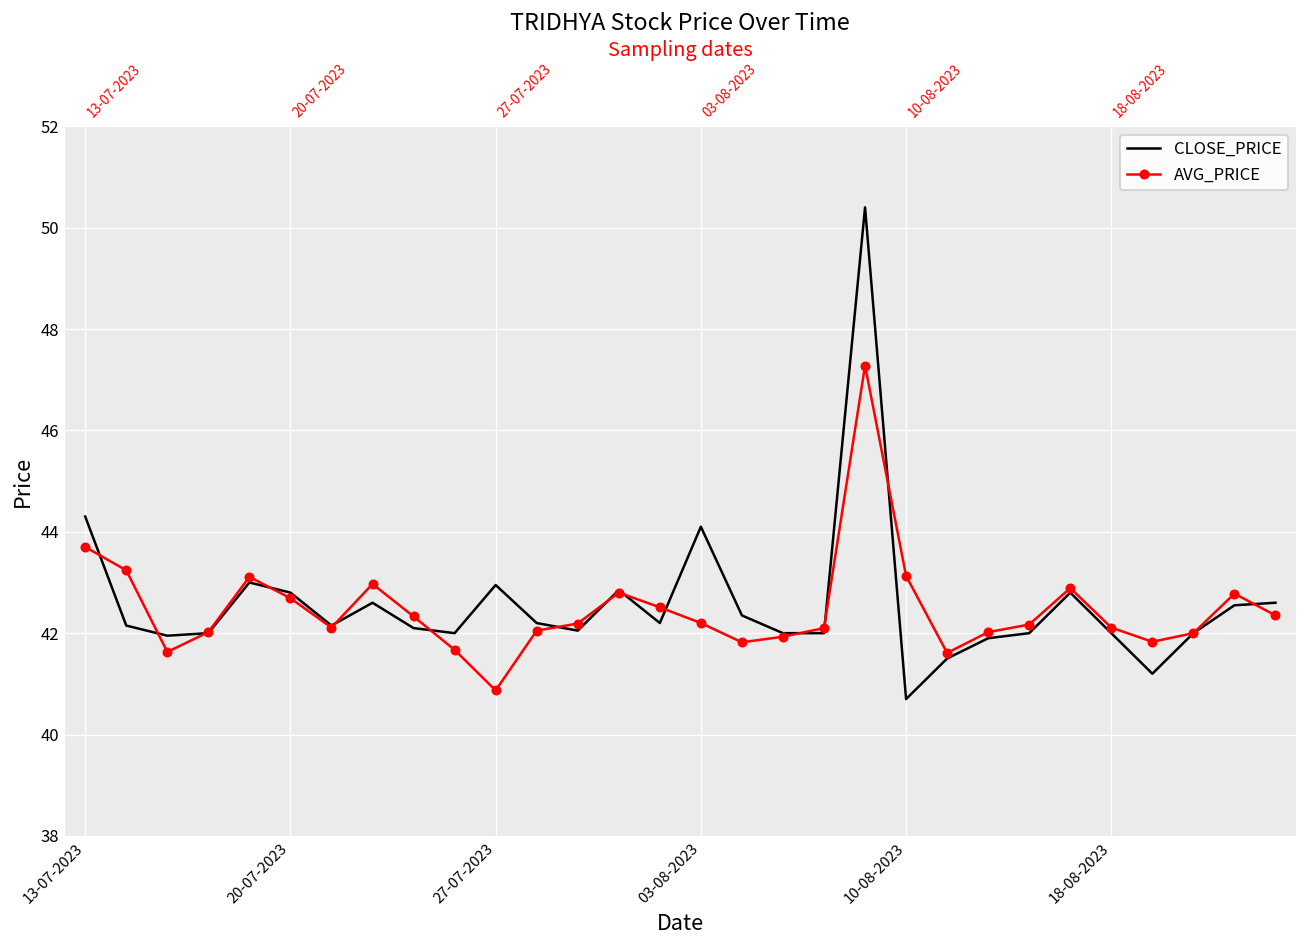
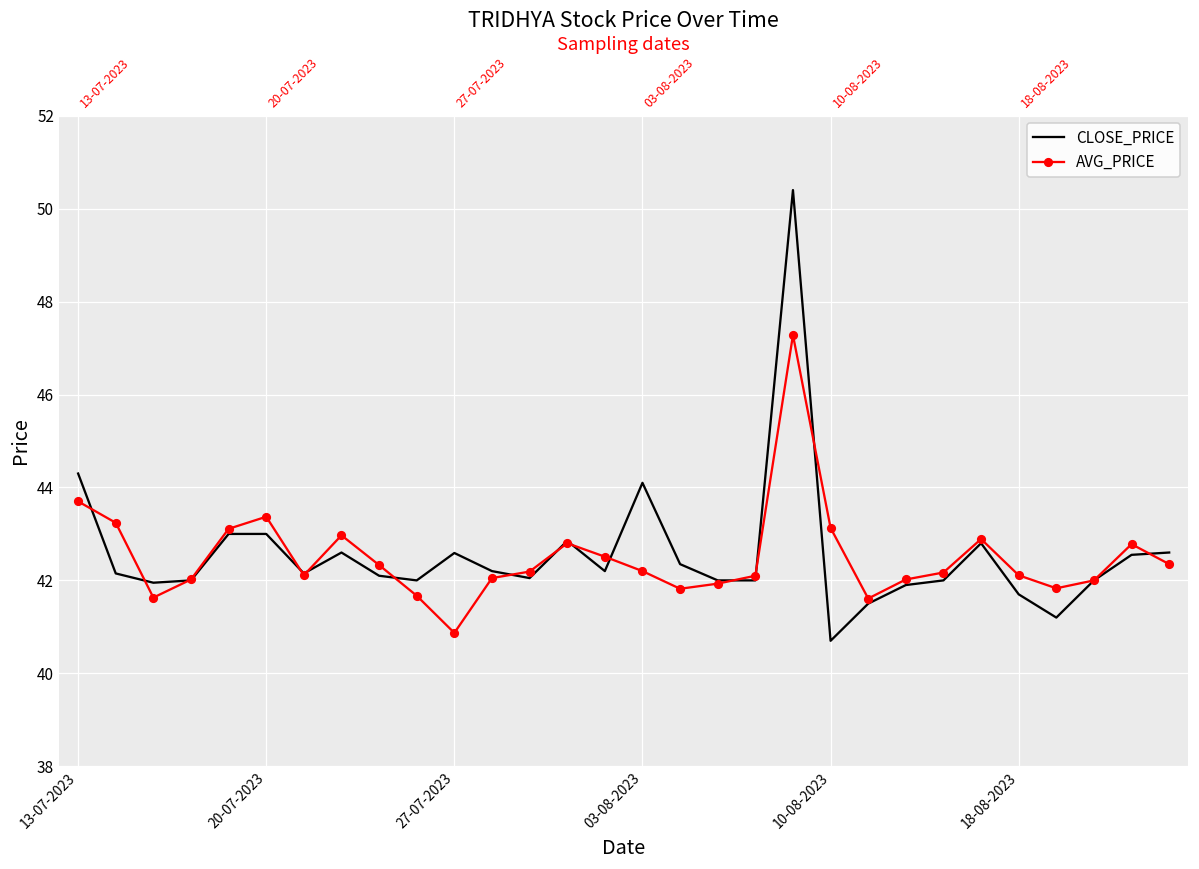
CLOSE_PRICE, 20-07-2023: 42.8 -> 43.0
AVG_PRICE, 20-07-2023: 42.7 -> 43.4
CLOSE_PRICE, 27-07-2023: 43.0 -> 42.6
CLOSE_PRICE, 18-08-2023: 42.0 -> 41.7
